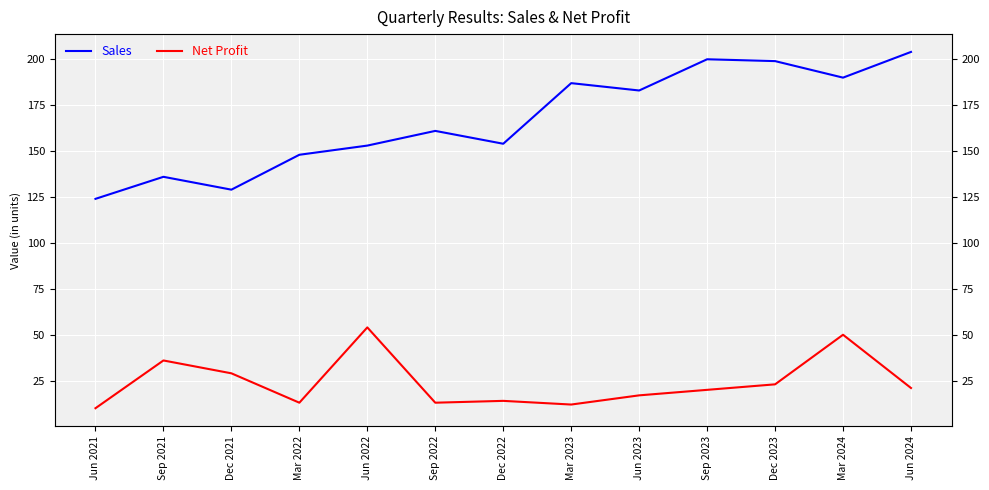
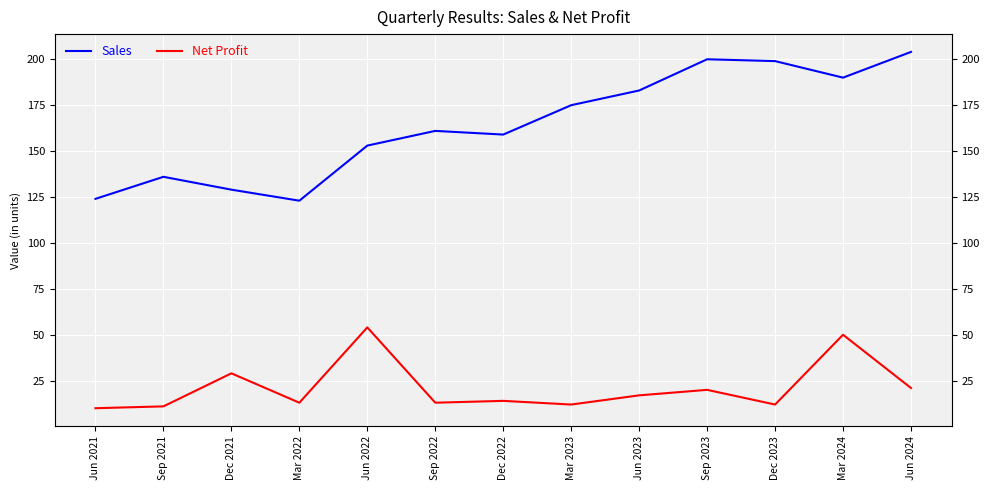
Net Profit, Sep 2021: 36 -> 11
Sales, Mar 2022: 148 -> 123
Sales, Dec 2022: 154 -> 159
Sales, Mar 2023: 187 -> 175
Net Profit, Dec 2023: 23 -> 12
